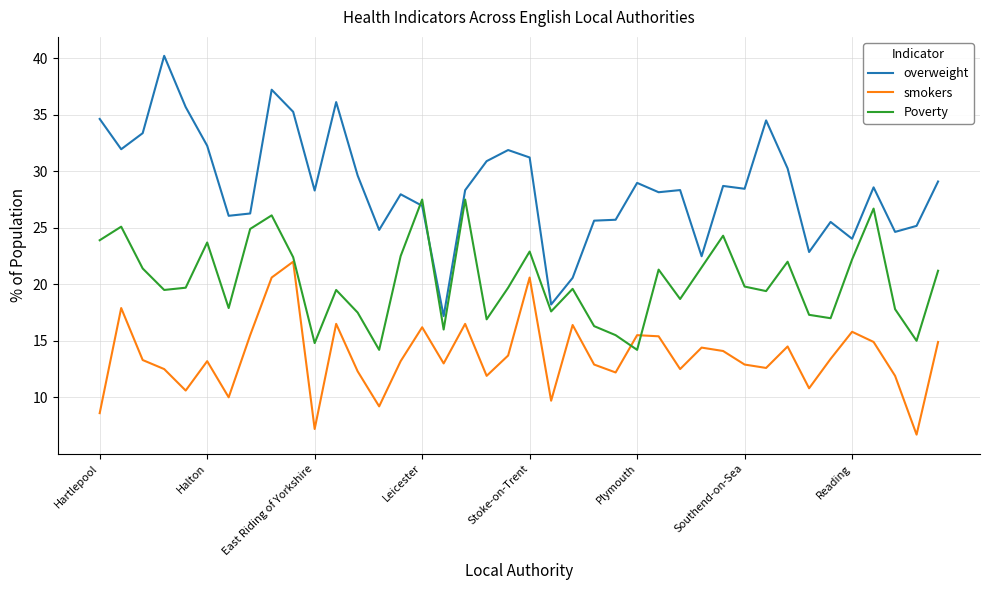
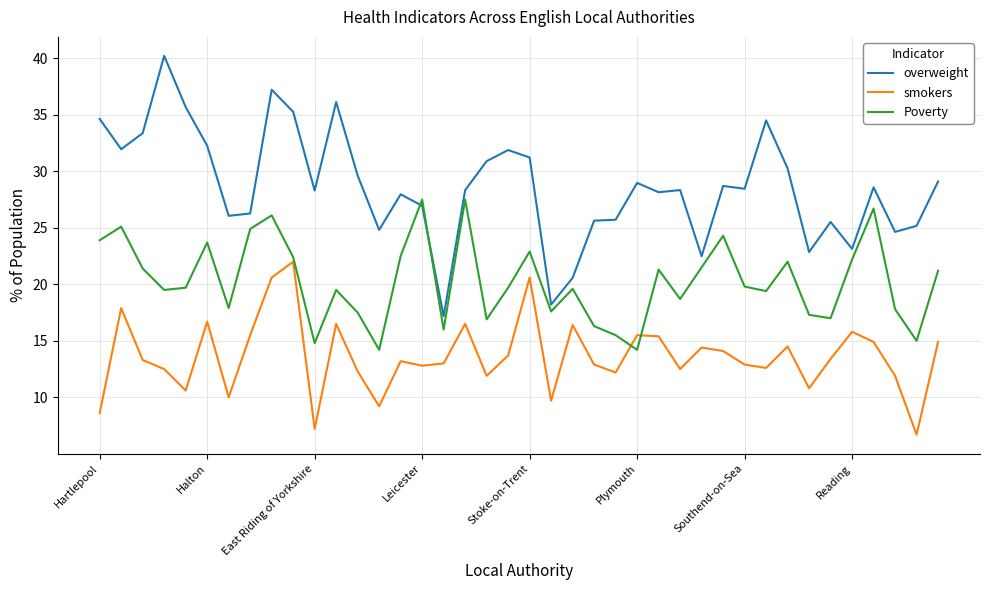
smokers, Halton: 13.2 -> 16.7
smokers, Leicester: 16.2 -> 12.8
overweight, Reading: 24.0 -> 23.1
